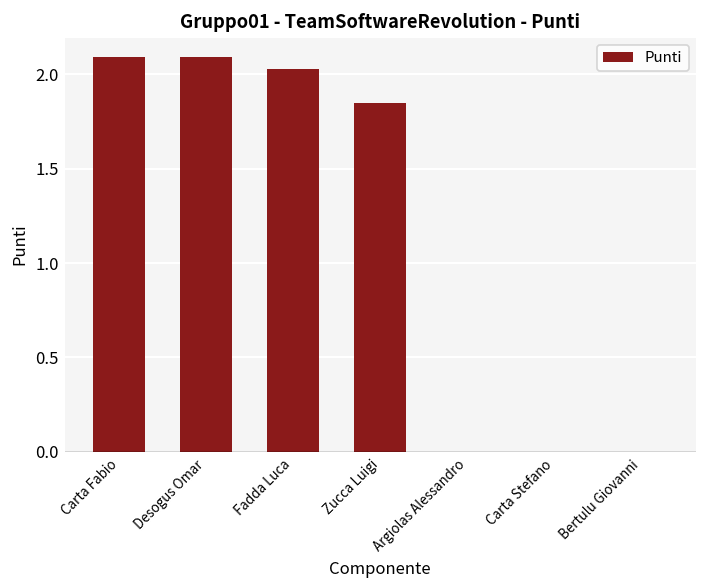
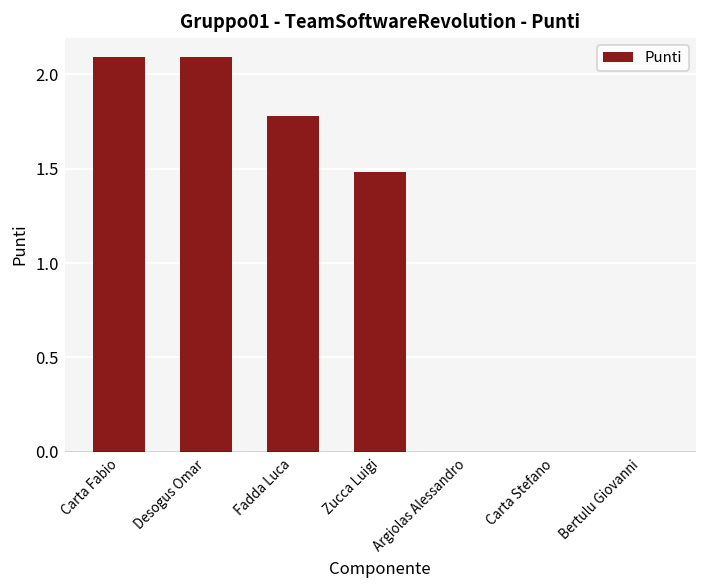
Fadda Luca: 2.03 -> 1.78
Zucca Luigi: 1.85 -> 1.48
